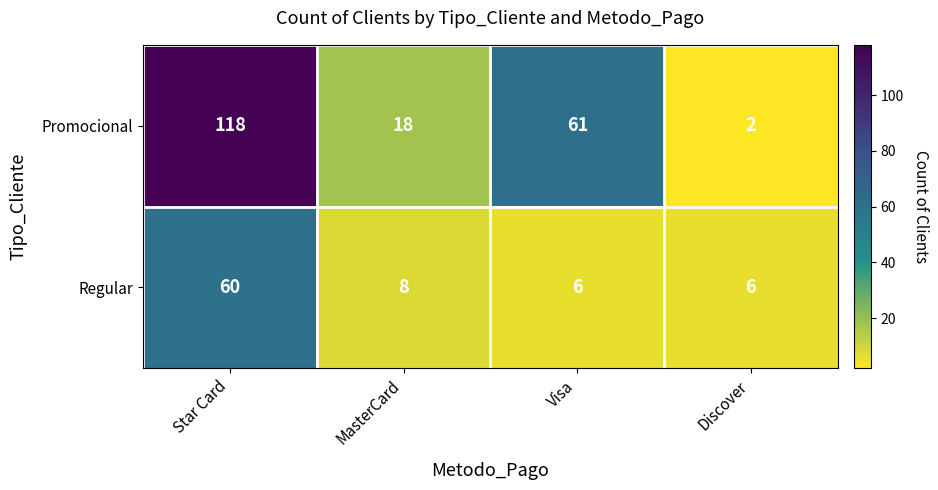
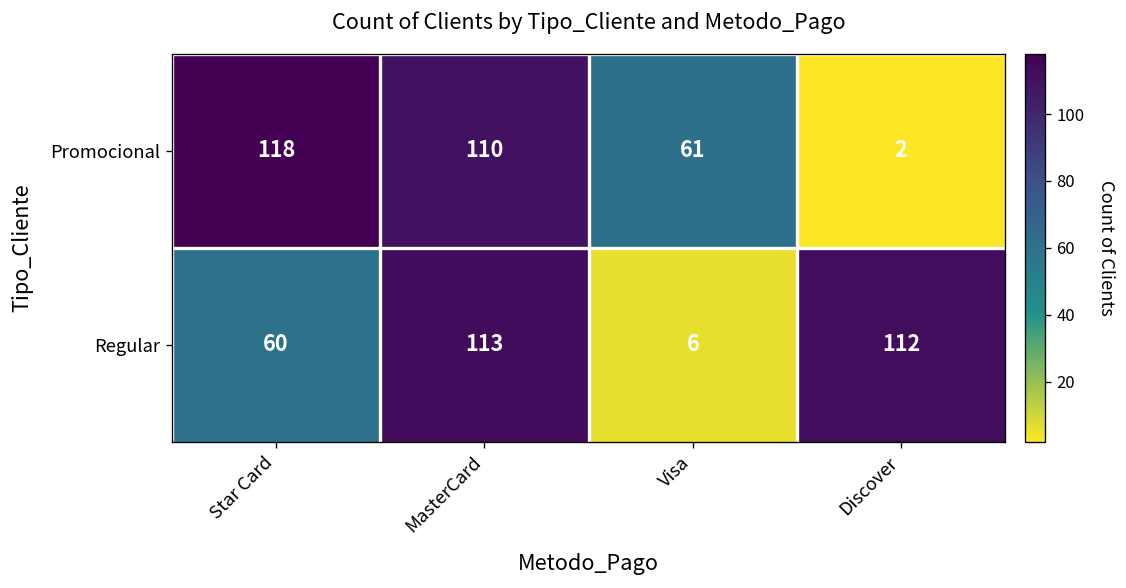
Promocional, MasterCard: 18 -> 110
Regular, MasterCard: 8 -> 113
Regular, Discover: 6 -> 112
